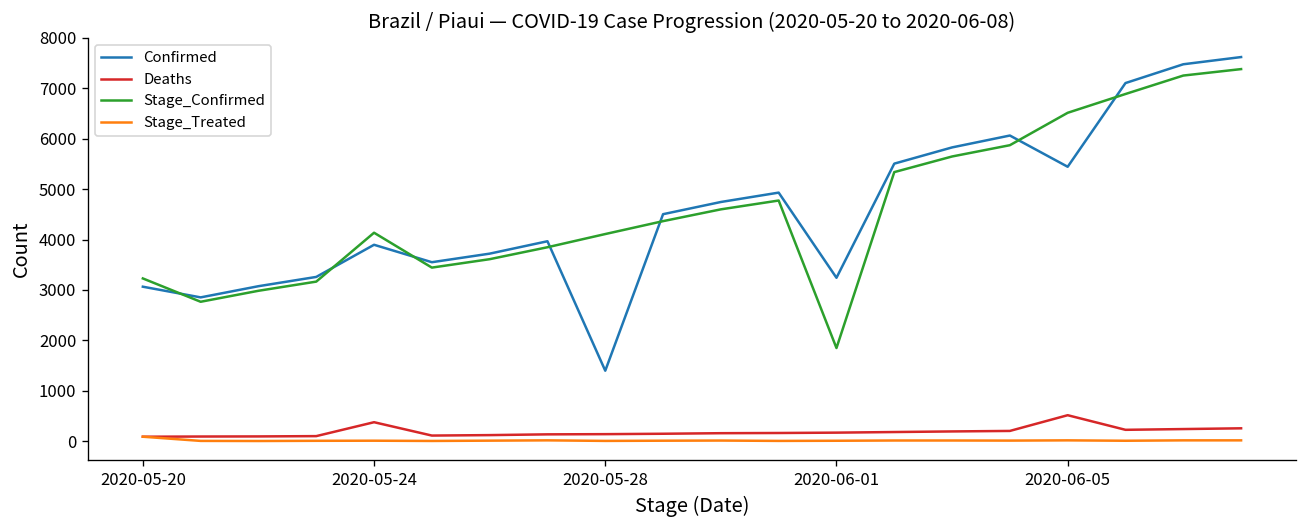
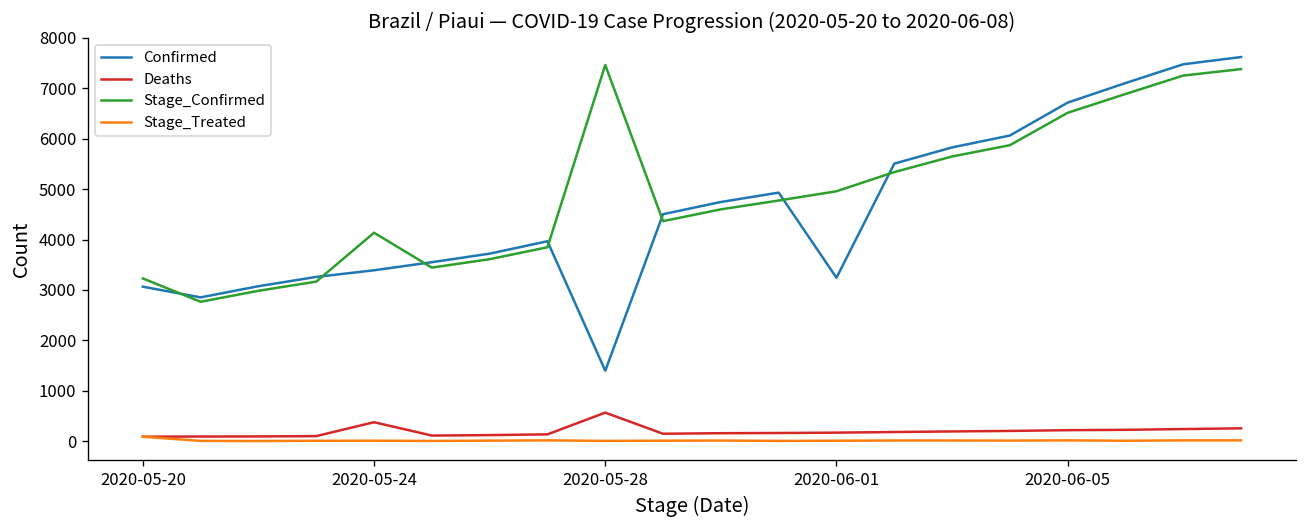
Confirmed, 2020-05-24: 3900 -> 3400
Deaths, 2020-05-28: 100 -> 600
Stage_Confirmed, 2020-05-28: 4100 -> 7500
Stage_Confirmed, 2020-06-01: 1800 -> 5000
Confirmed, 2020-06-05: 5400 -> 6700
Deaths, 2020-06-05: 500 -> 200
